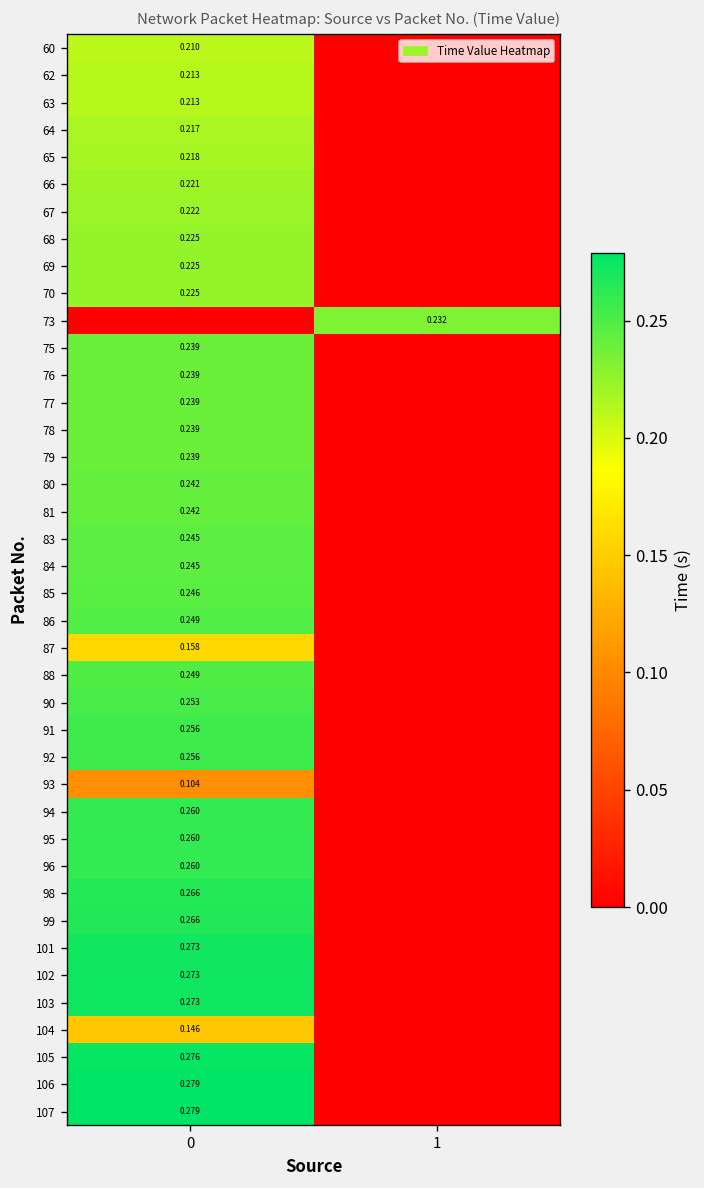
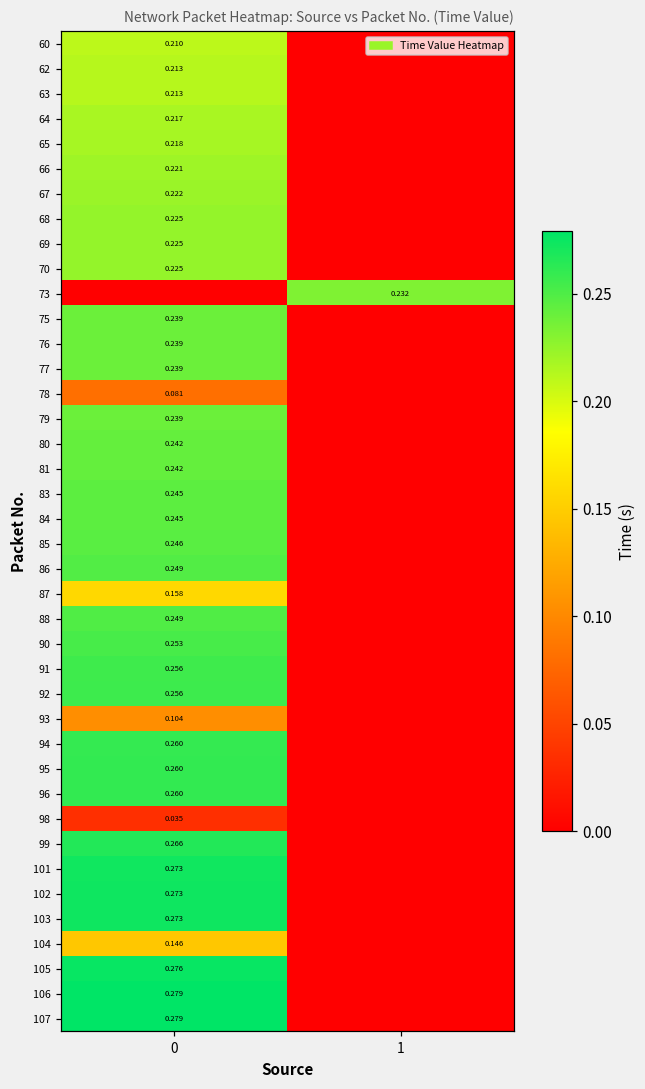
78, 0: 0.239 -> 0.081
98, 0: 0.266 -> 0.035
